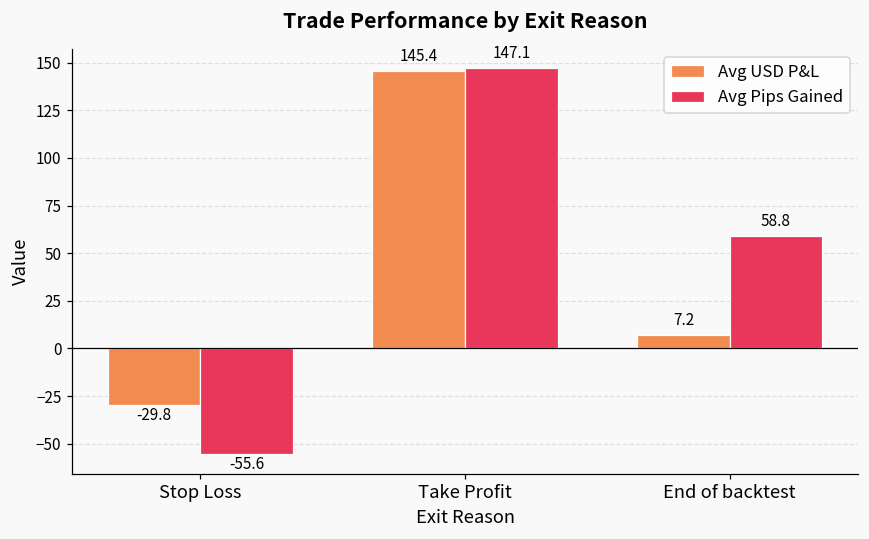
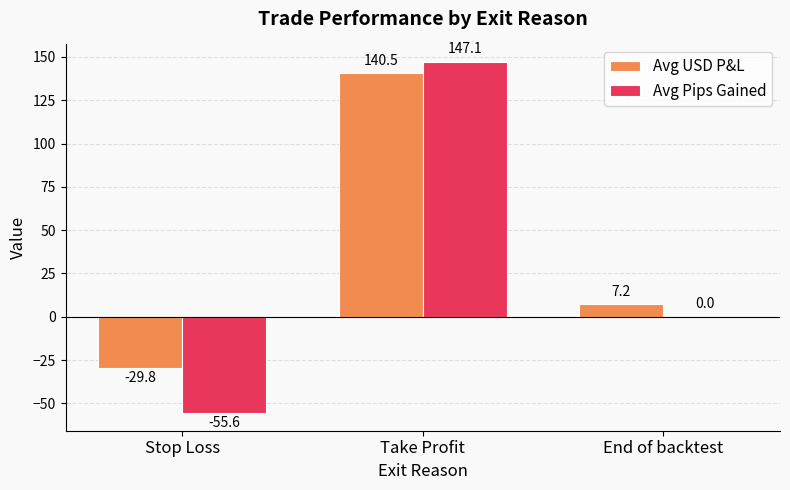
Avg USD P&L, Take Profit: 145.4 -> 140.5
Avg Pips Gained, End of backtest: 58.8 -> 0.0
